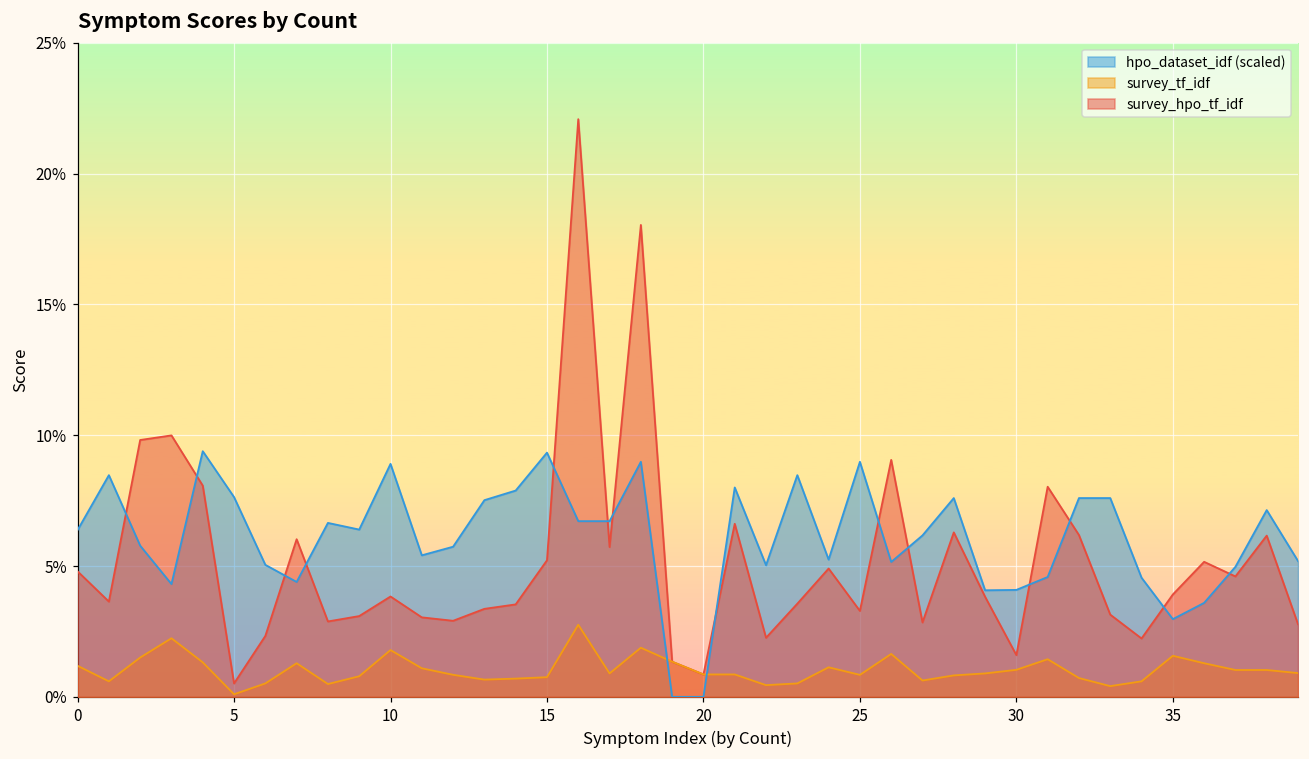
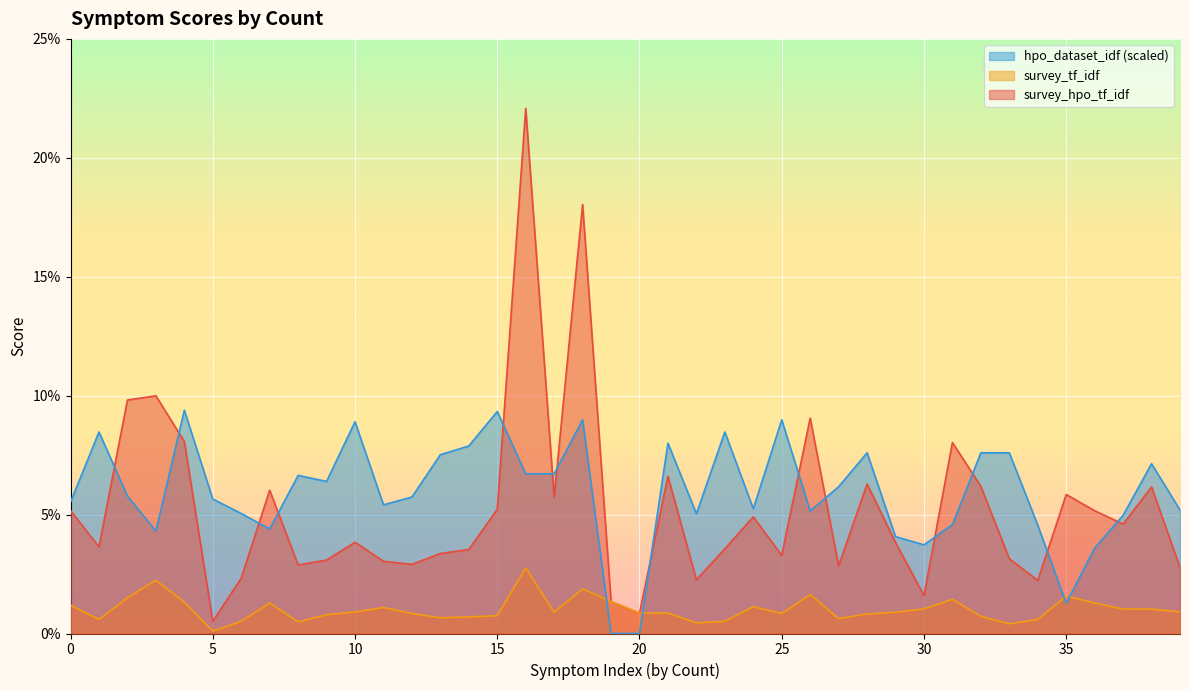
hpo_dataset_idf (scaled), 0: 6.4% -> 5.5%
survey_hpo_tf_idf, 0: 4.8% -> 5.2%
hpo_dataset_idf (scaled), 5: 7.6% -> 5.7%
survey_tf_idf, 10: 1.8% -> 0.9%
hpo_dataset_idf (scaled), 30: 4.1% -> 3.7%
hpo_dataset_idf (scaled), 35: 3.0% -> 1.3%
survey_hpo_tf_idf, 35: 3.9% -> 5.8%
